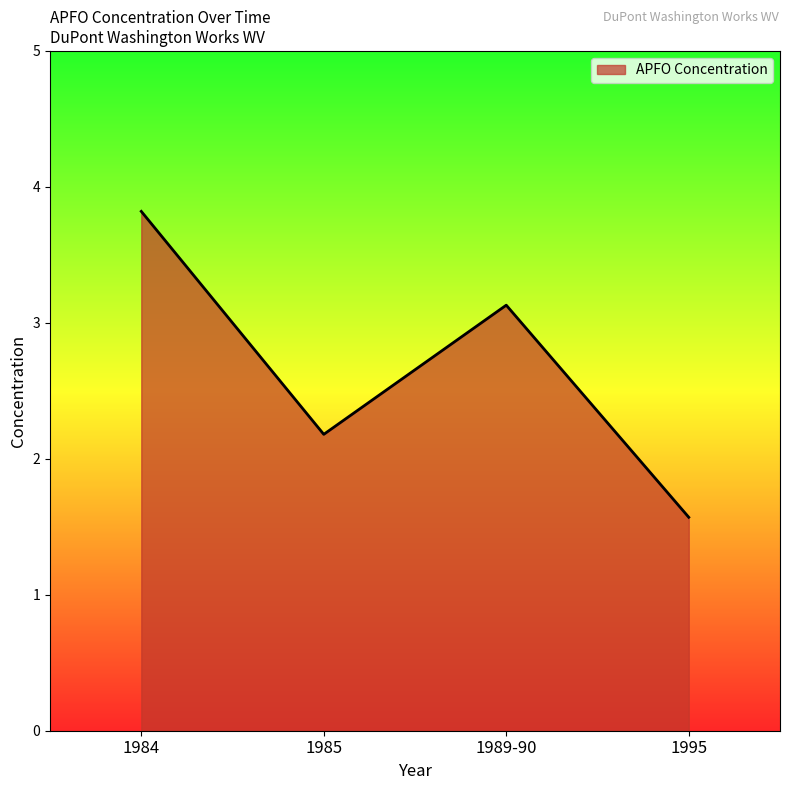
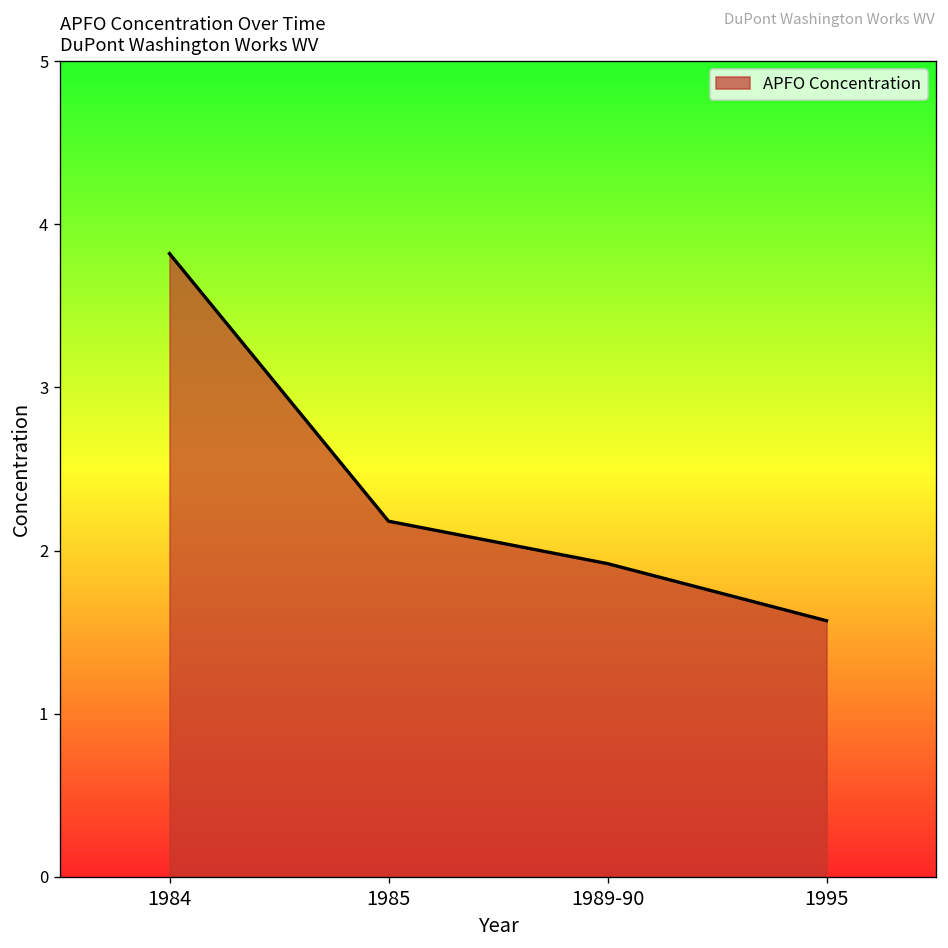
1989-90: 3.13 -> 1.92
